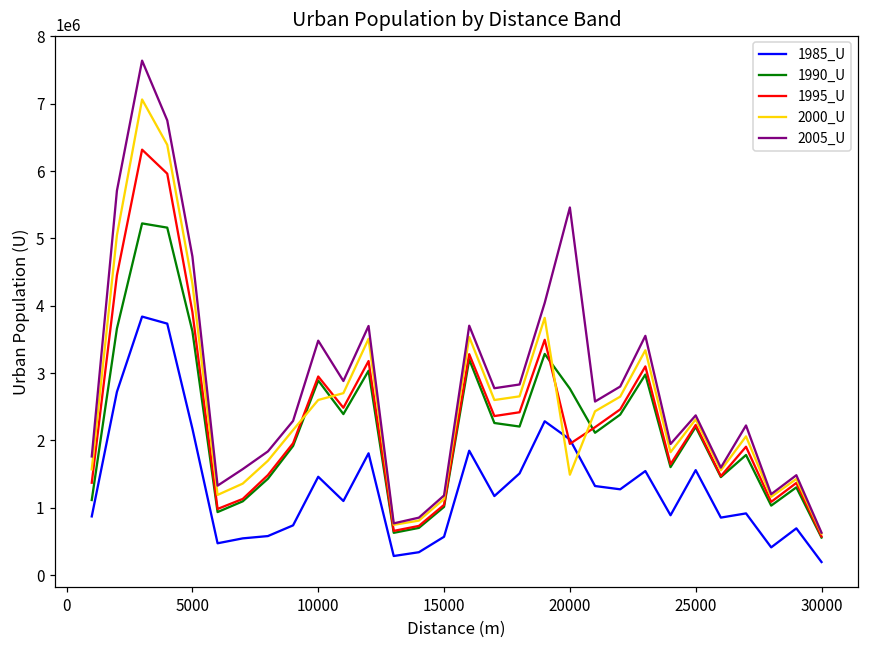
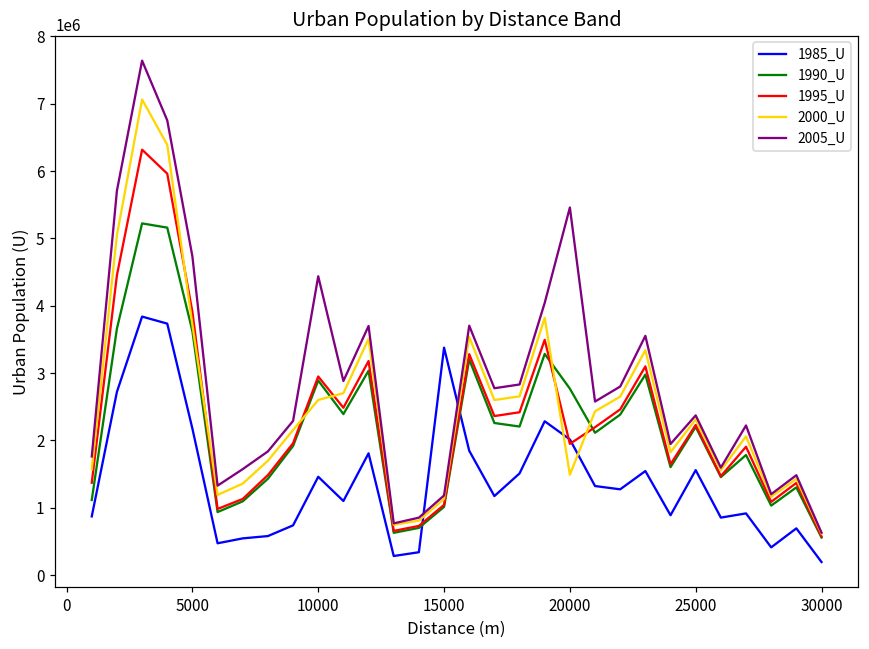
2000_U, 5000: 4300000 -> 3700000
2005_U, 10000: 3500000 -> 4400000
1985_U, 15000: 600000 -> 3400000
